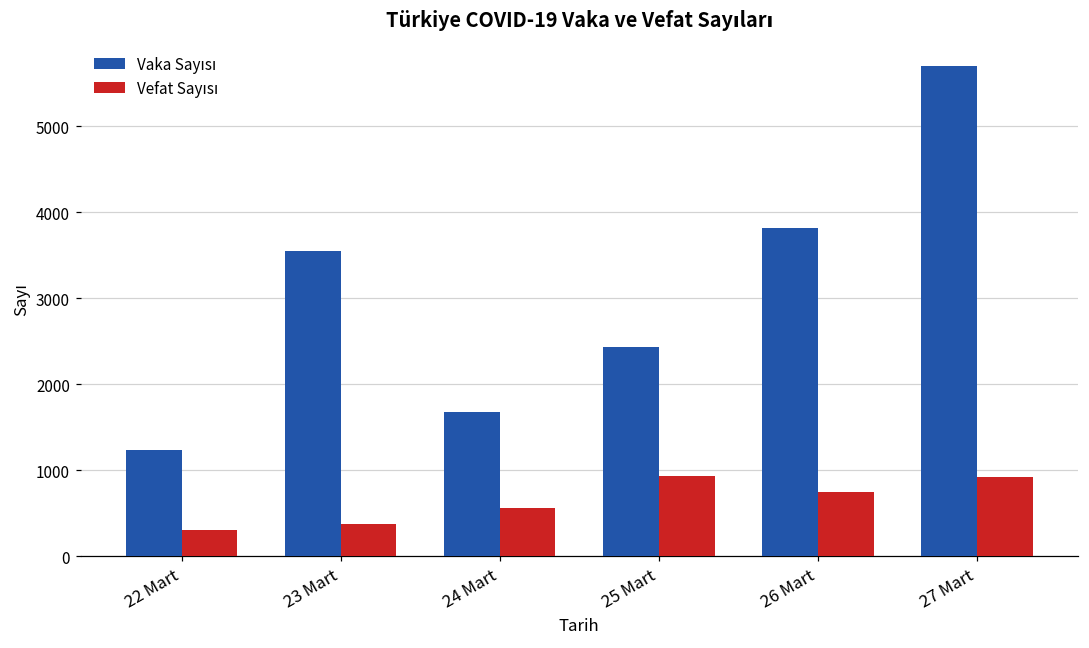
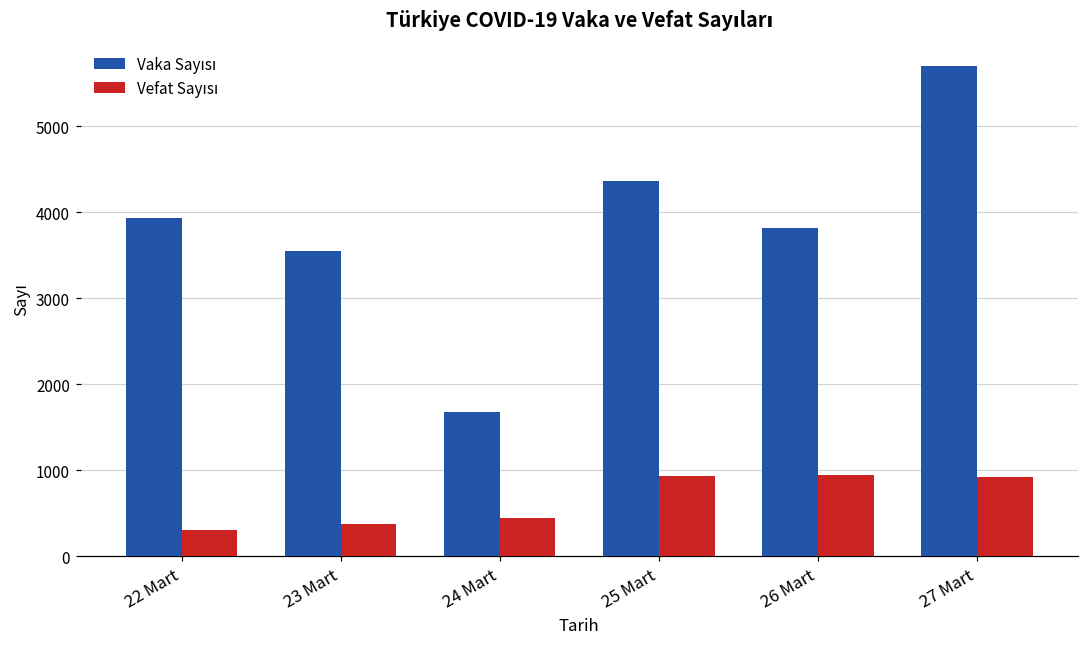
Vaka Sayısı, 22 Mart: 1200 -> 3900
Vefat Sayısı, 24 Mart: 600 -> 400
Vaka Sayısı, 25 Mart: 2400 -> 4400
Vefat Sayısı, 26 Mart: 800 -> 1000
